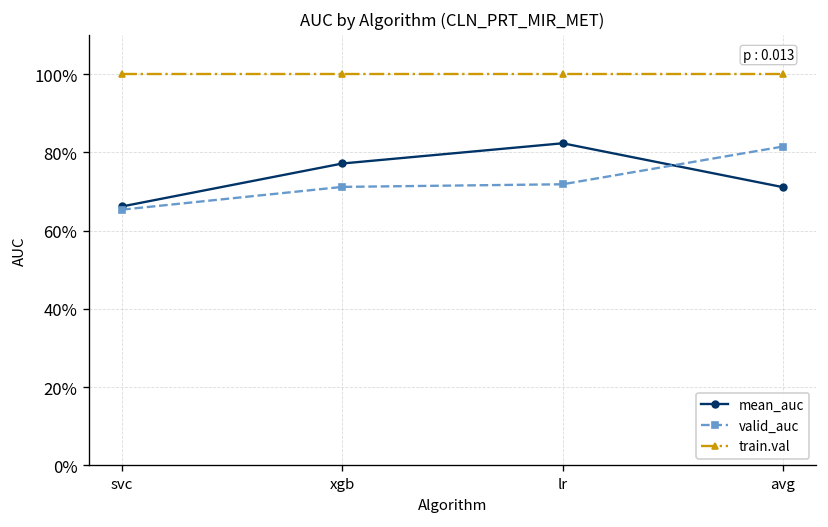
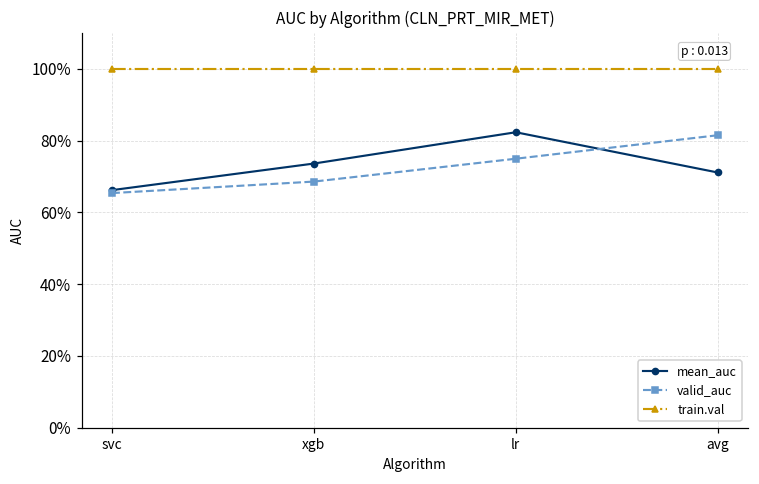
mean_auc, xgb: 77% -> 74%
valid_auc, xgb: 71% -> 69%
valid_auc, lr: 72% -> 75%
